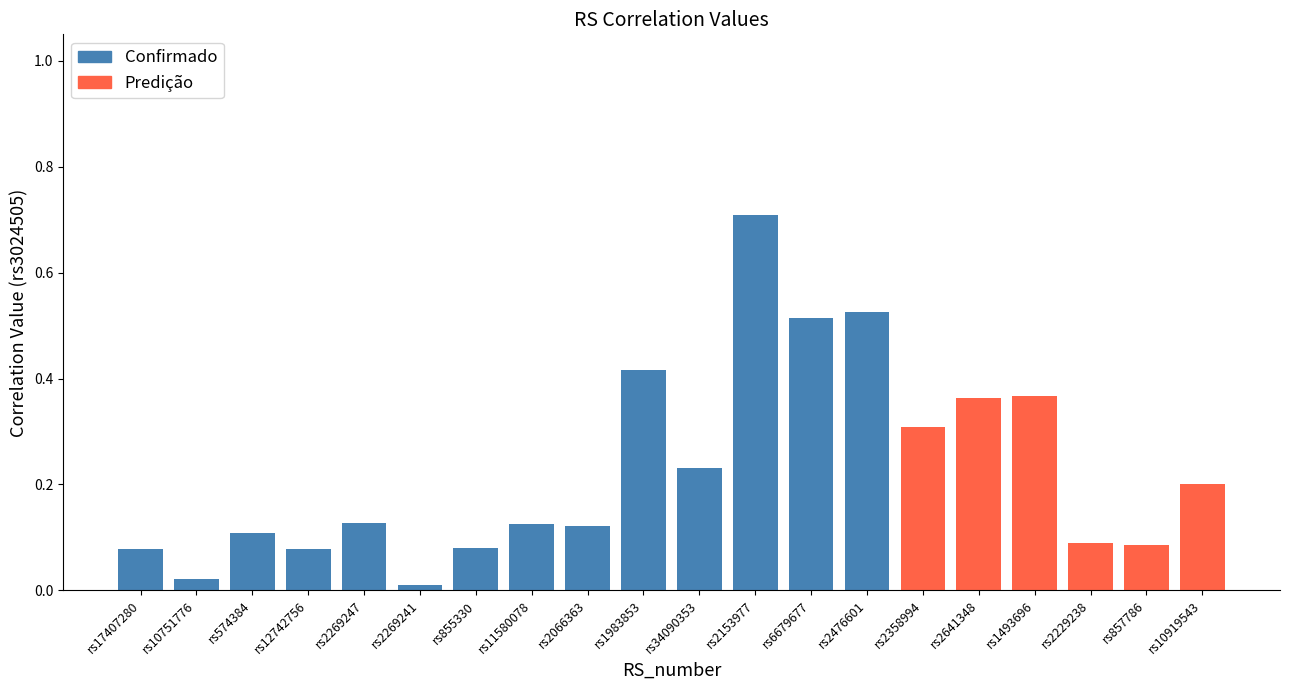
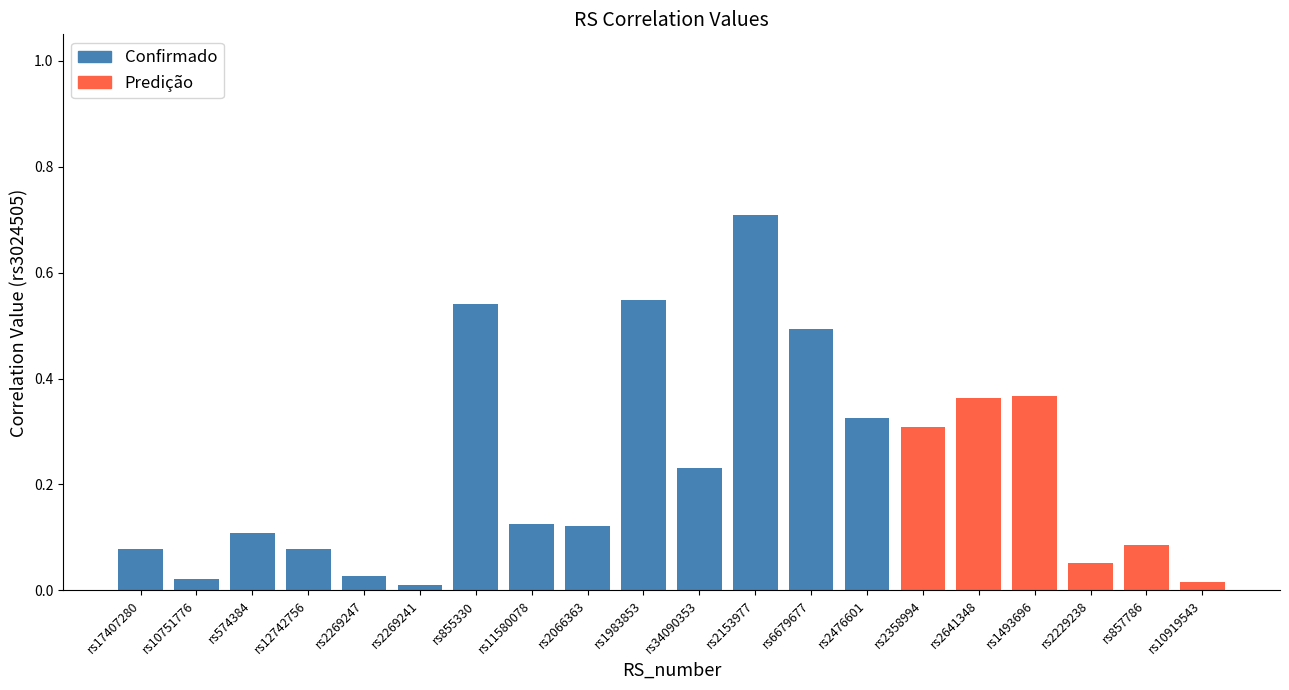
Confirmado, rs2269247: 0.13 -> 0.03
Confirmado, rs855330: 0.08 -> 0.54
Confirmado, rs1983853: 0.42 -> 0.55
Confirmado, rs6679677: 0.52 -> 0.49
Confirmado, rs2476601: 0.53 -> 0.33
Predição, rs2229238: 0.09 -> 0.05
Predição, rs10919543: 0.20 -> 0.02
